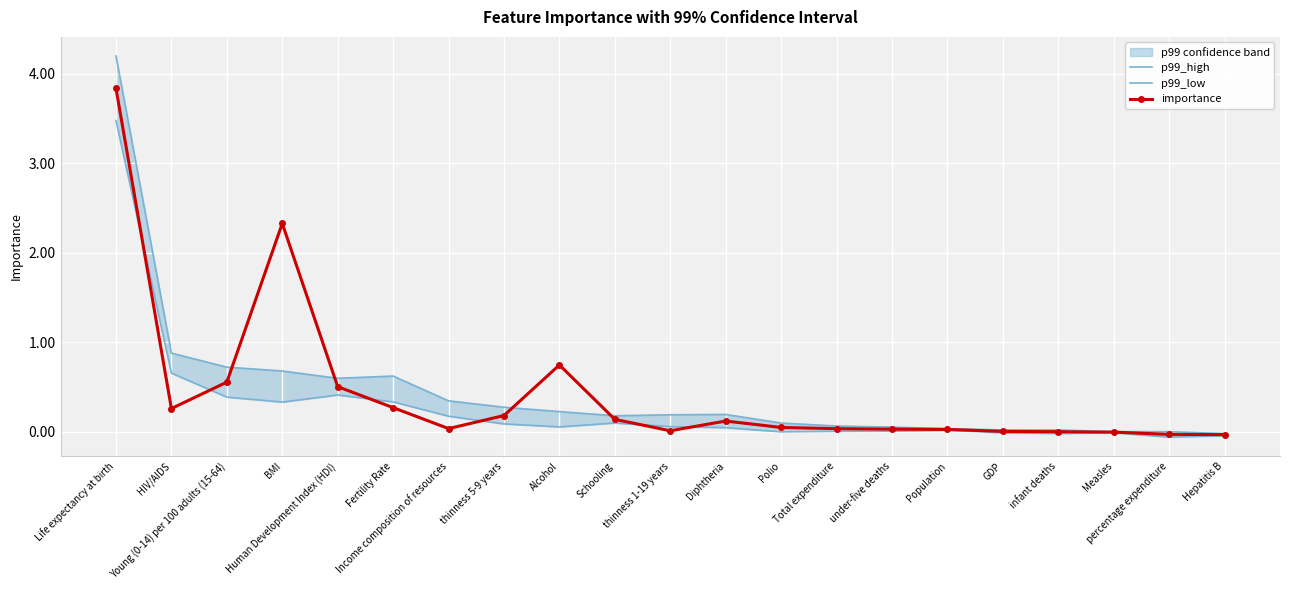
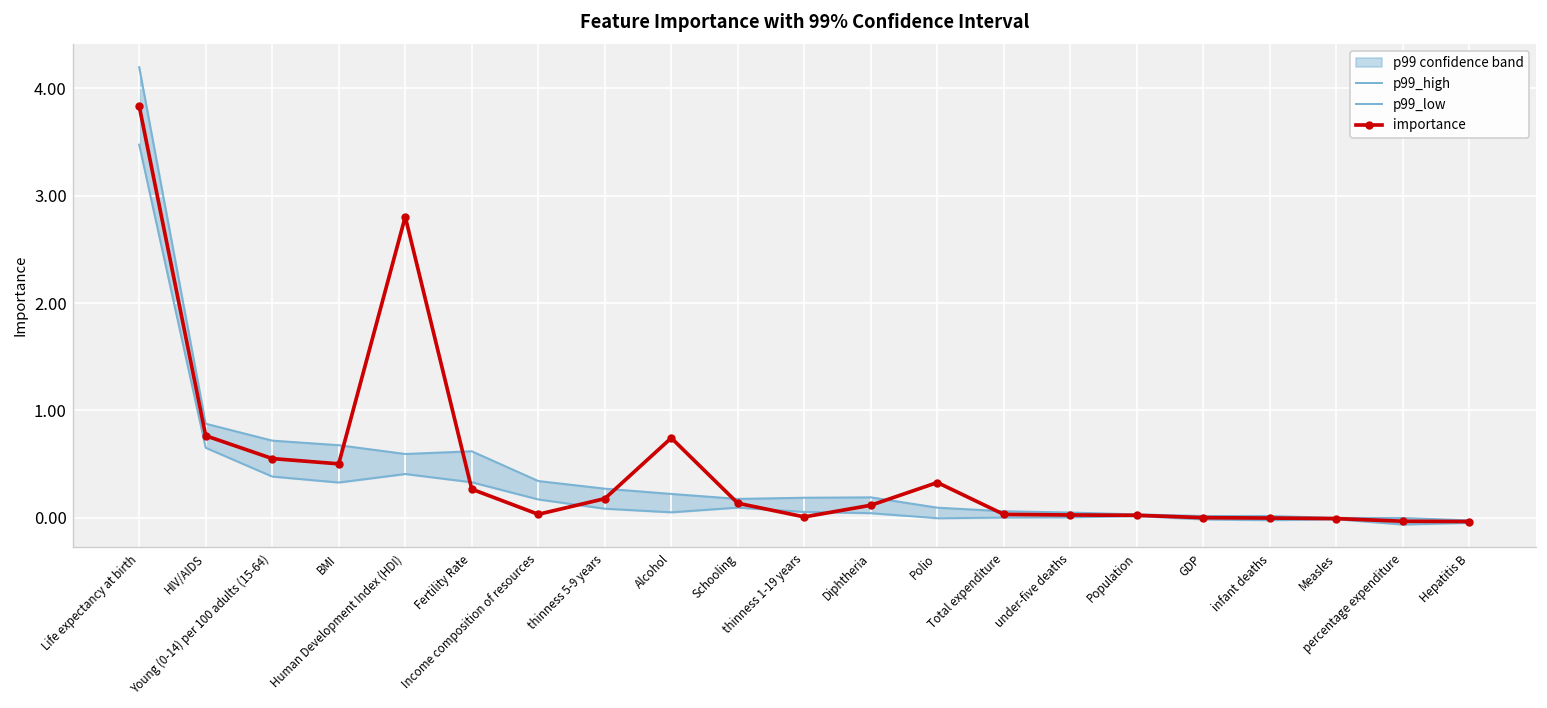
importance, HIV/AIDS: 0.3 -> 0.8
importance, BMI: 2.3 -> 0.5
importance, Human Development Index (HDI): 0.5 -> 2.8
importance, Polio: 0.0 -> 0.3
